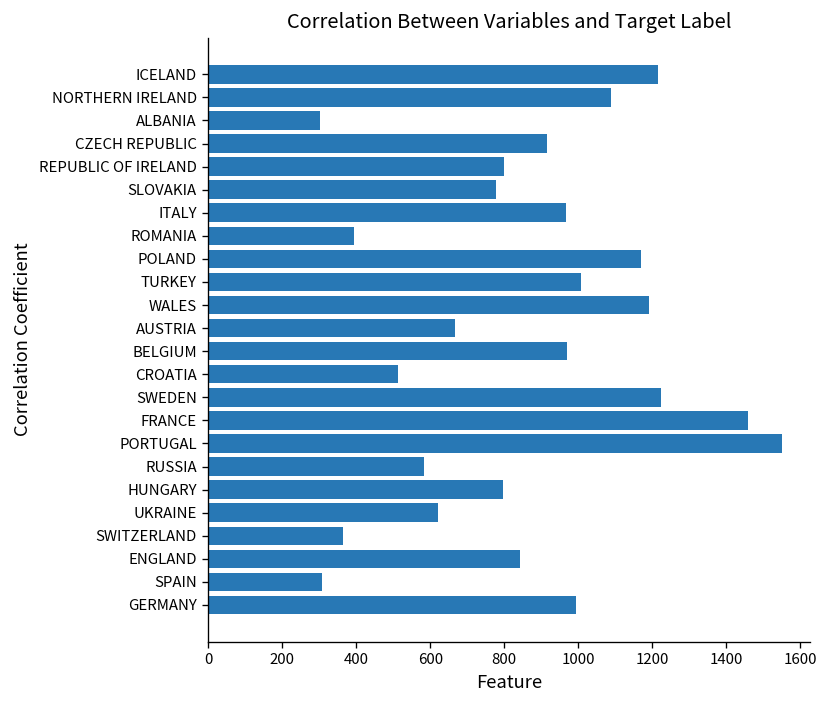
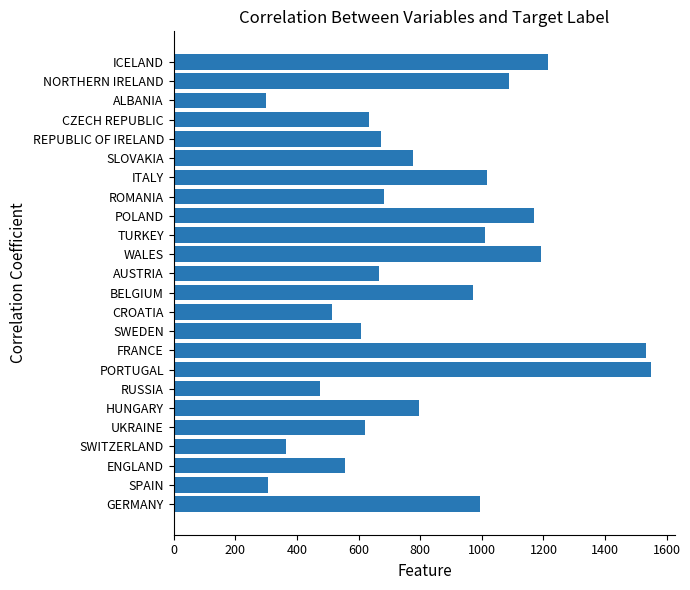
CZECH REPUBLIC: 920 -> 630
REPUBLIC OF IRELAND: 800 -> 670
ITALY: 970 -> 1020
ROMANIA: 390 -> 680
SWEDEN: 1220 -> 610
FRANCE: 1460 -> 1530
RUSSIA: 580 -> 480
ENGLAND: 840 -> 560
